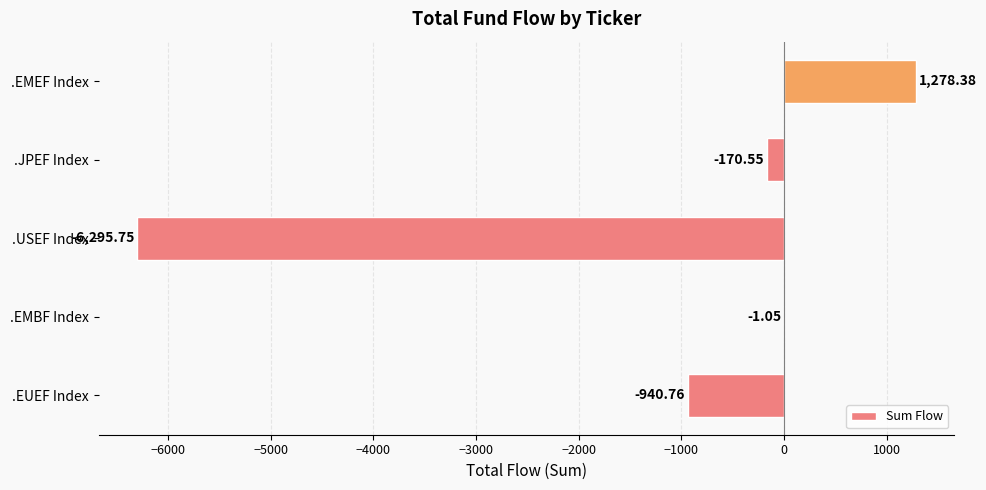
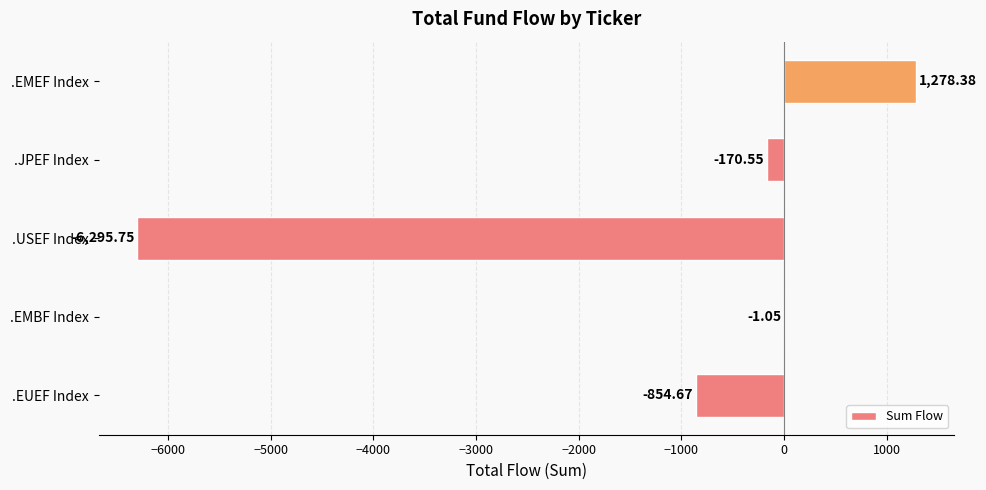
.EUEF Index: -940.76 -> -854.67
